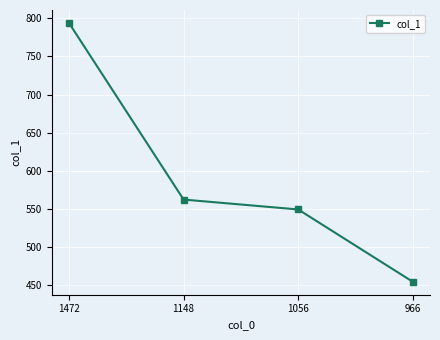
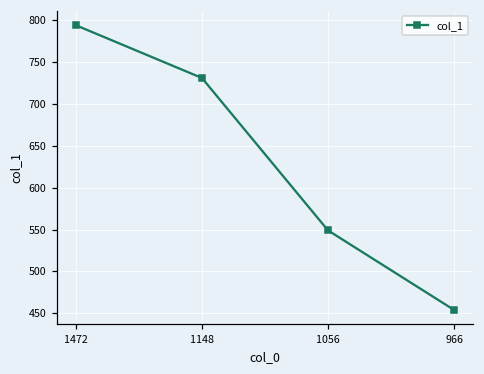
1148: 560 -> 730
